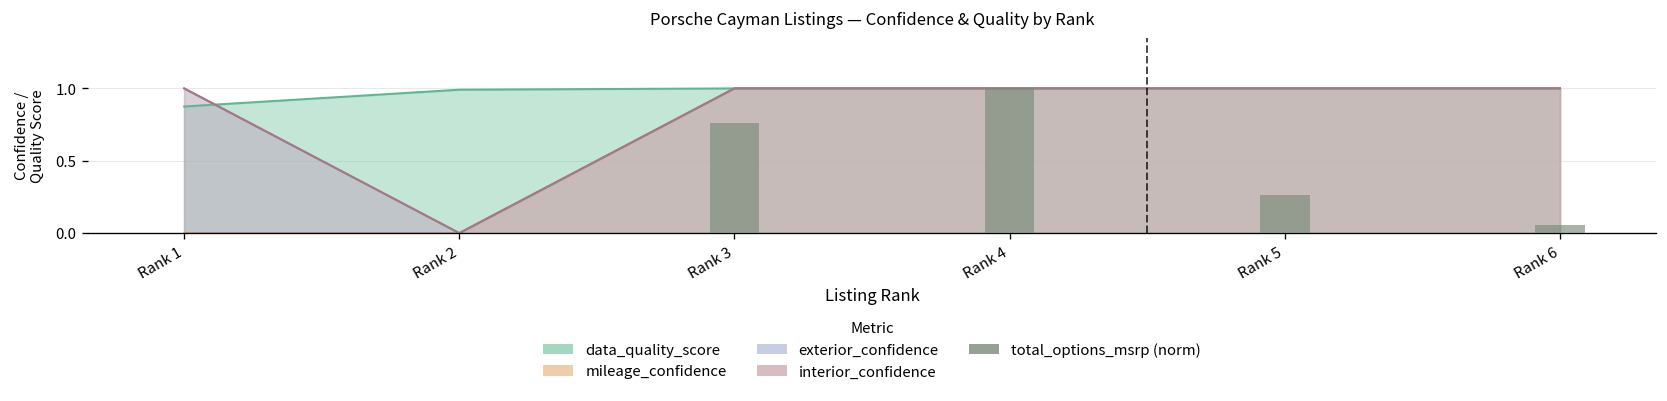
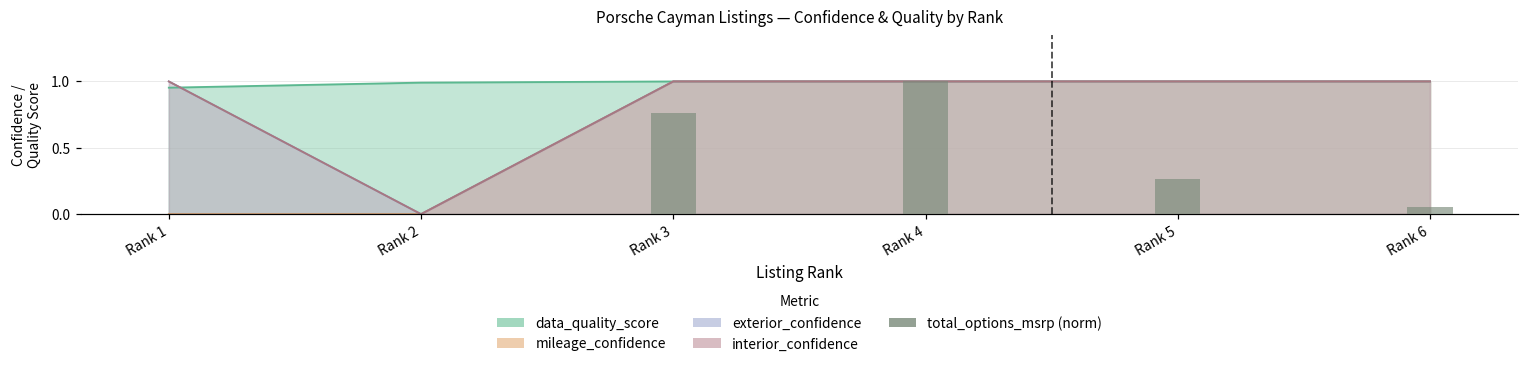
data_quality_score, Rank 1: 0.88 -> 0.95
